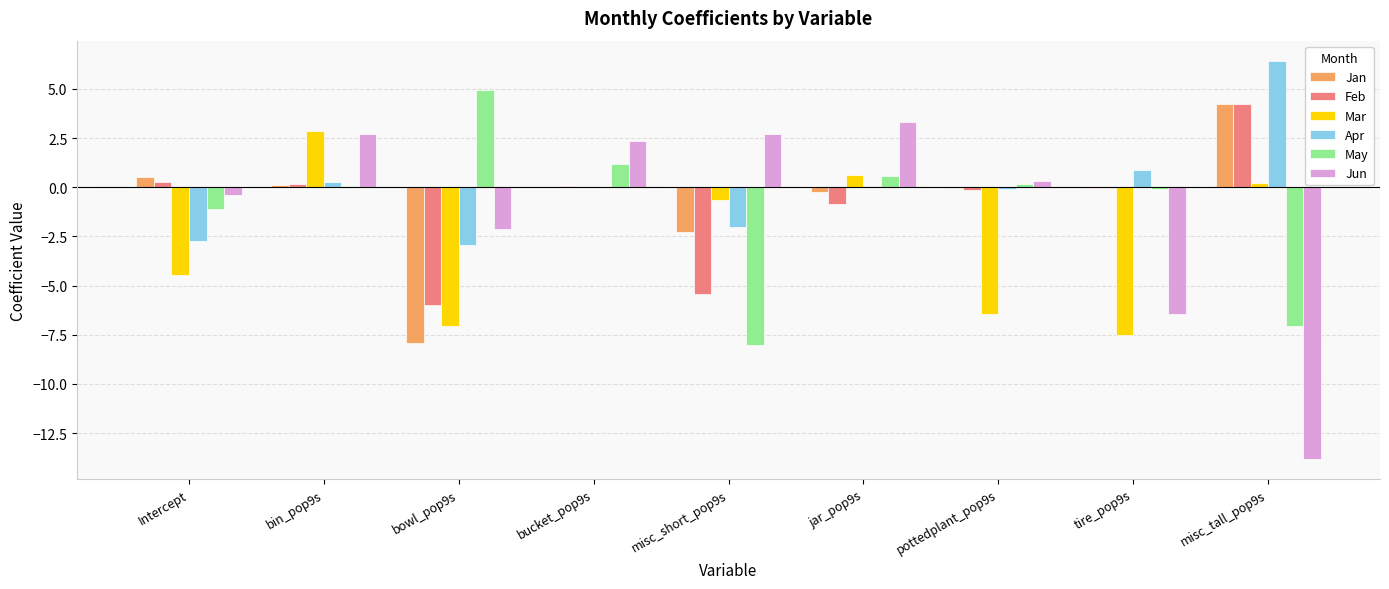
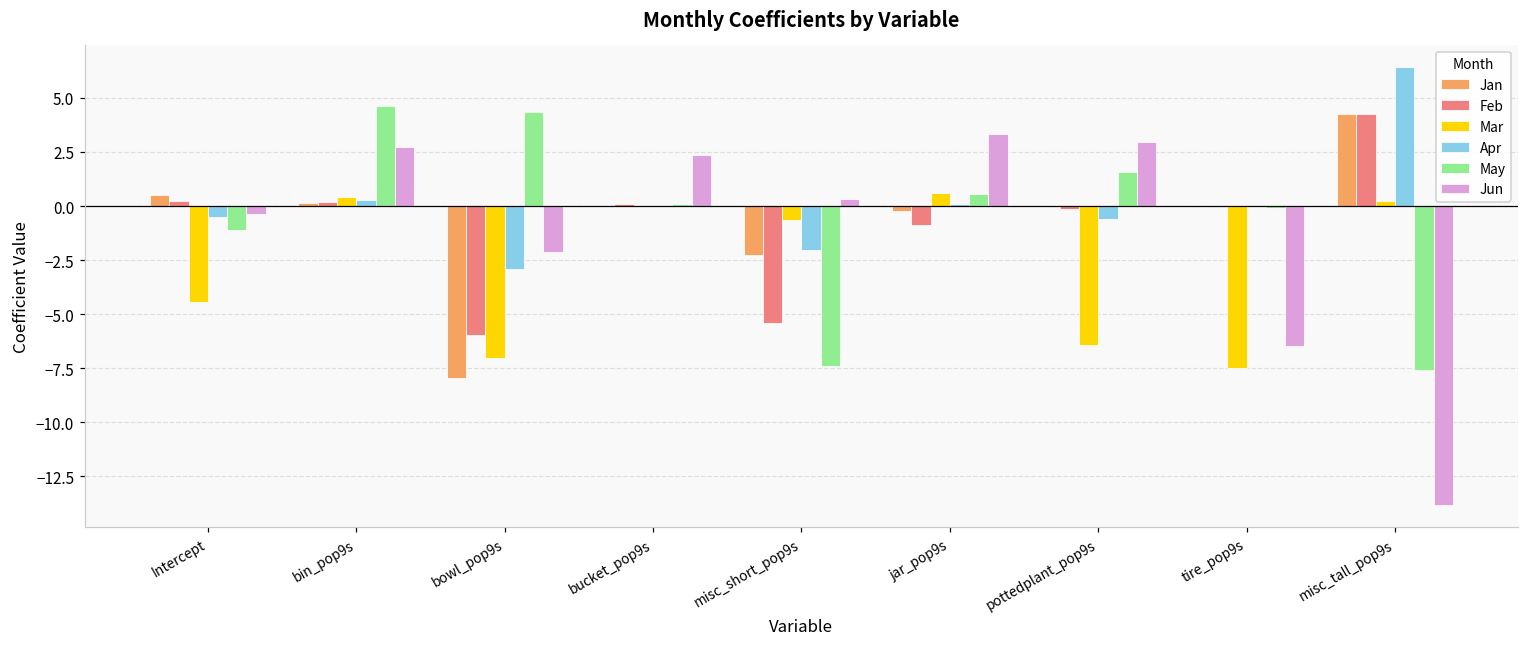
Apr, Intercept: -2.7 -> -0.5
Mar, bin_pop9s: 2.8 -> 0.4
May, bin_pop9s: 0.1 -> 4.6
May, bowl_pop9s: 5.0 -> 4.3
May, bucket_pop9s: 1.2 -> 0.1
May, misc_short_pop9s: -8.0 -> -7.4
Jun, misc_short_pop9s: 2.7 -> 0.3
Apr, pottedplant_pop9s: -0.1 -> -0.6
May, pottedplant_pop9s: 0.2 -> 1.6
Jun, pottedplant_pop9s: 0.3 -> 2.9
Apr, tire_pop9s: 0.9 -> 0.1
May, misc_tall_pop9s: -7.0 -> -7.6
